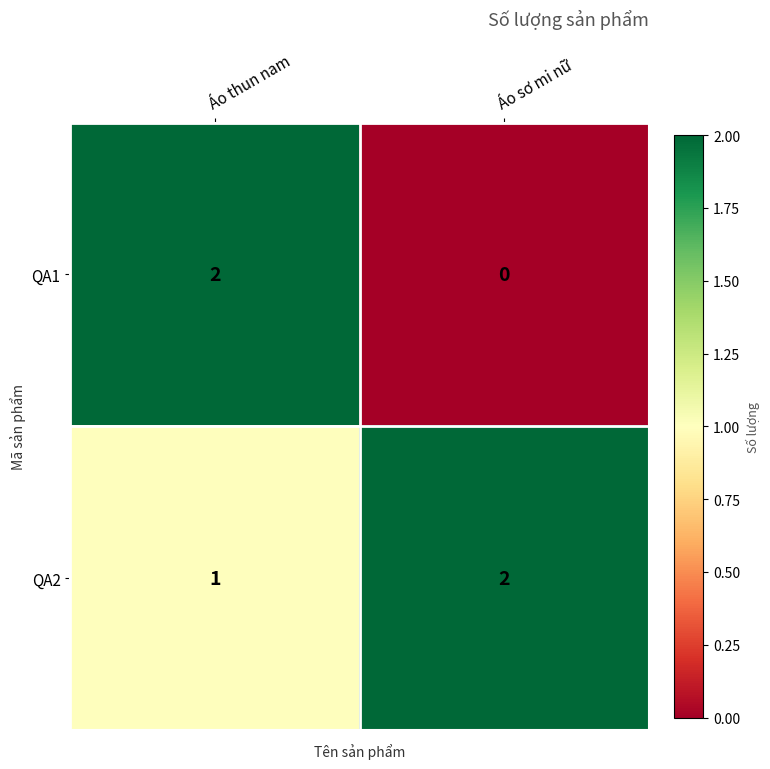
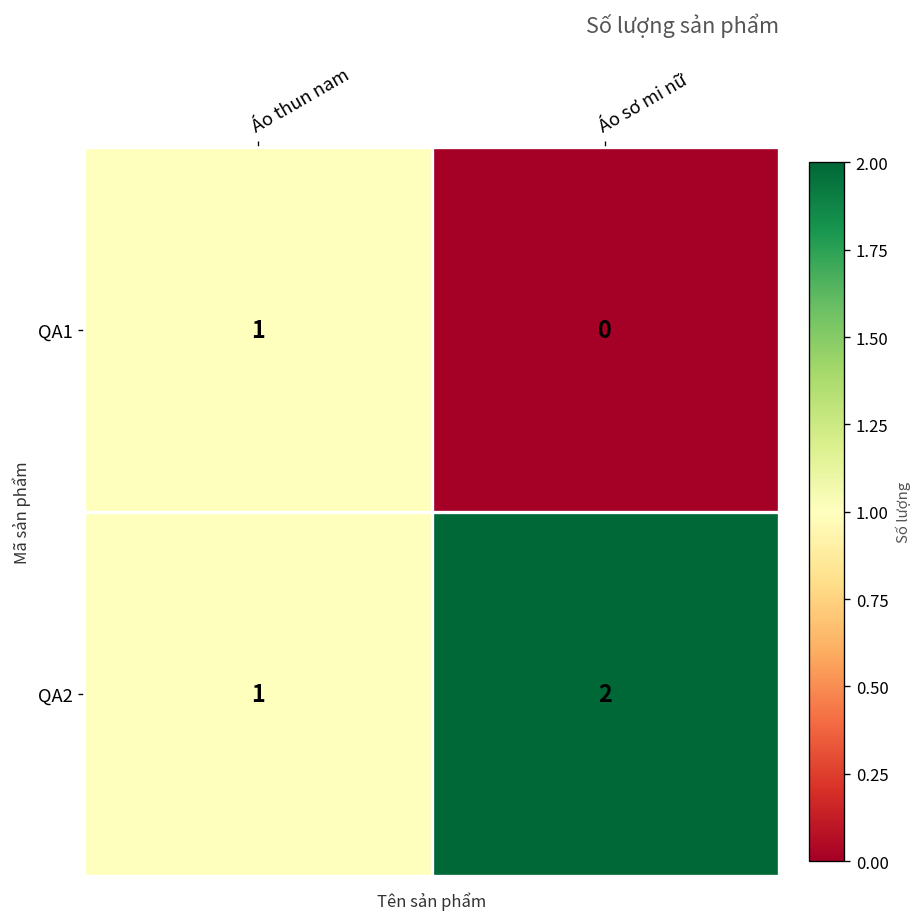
QA1, Áo thun nam: 2 -> 1
